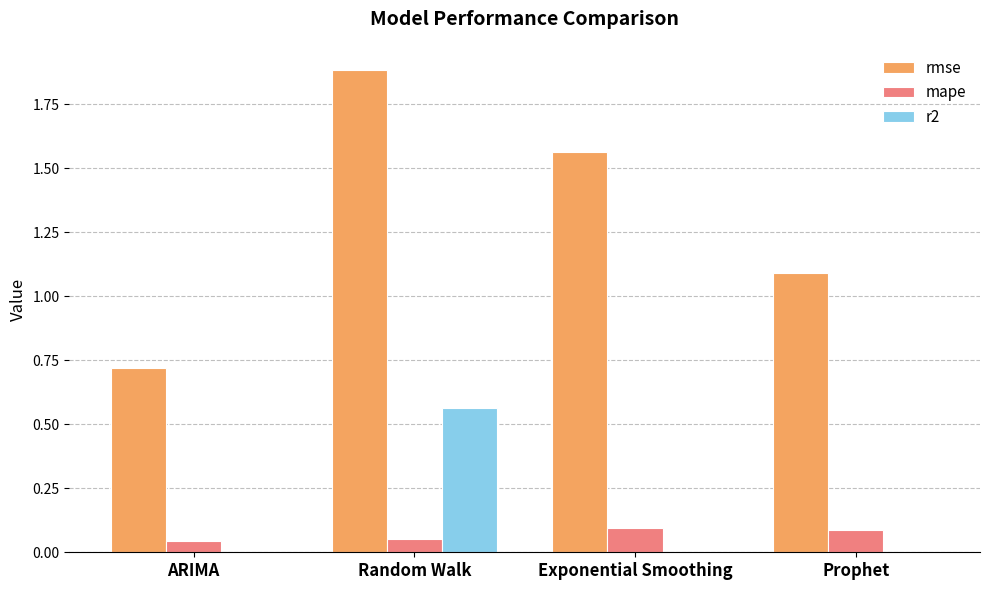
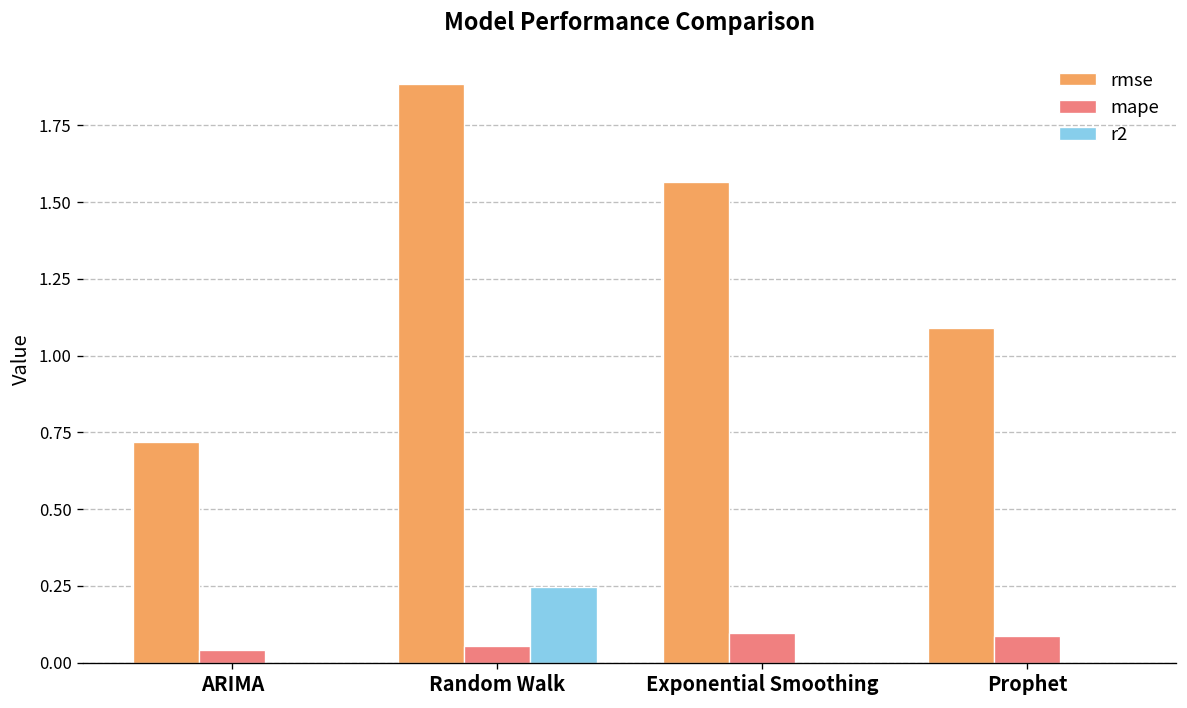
r2, Random Walk: 0.56 -> 0.25
